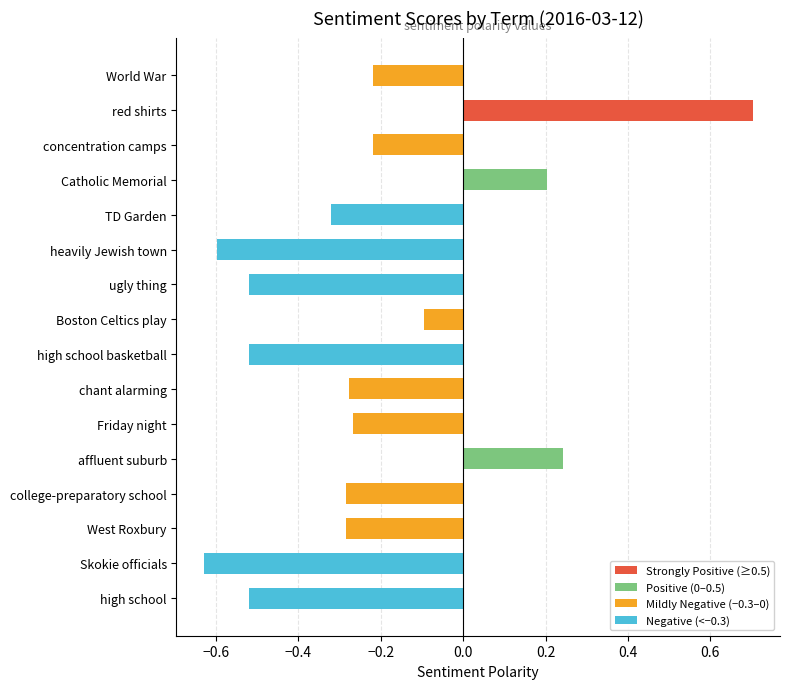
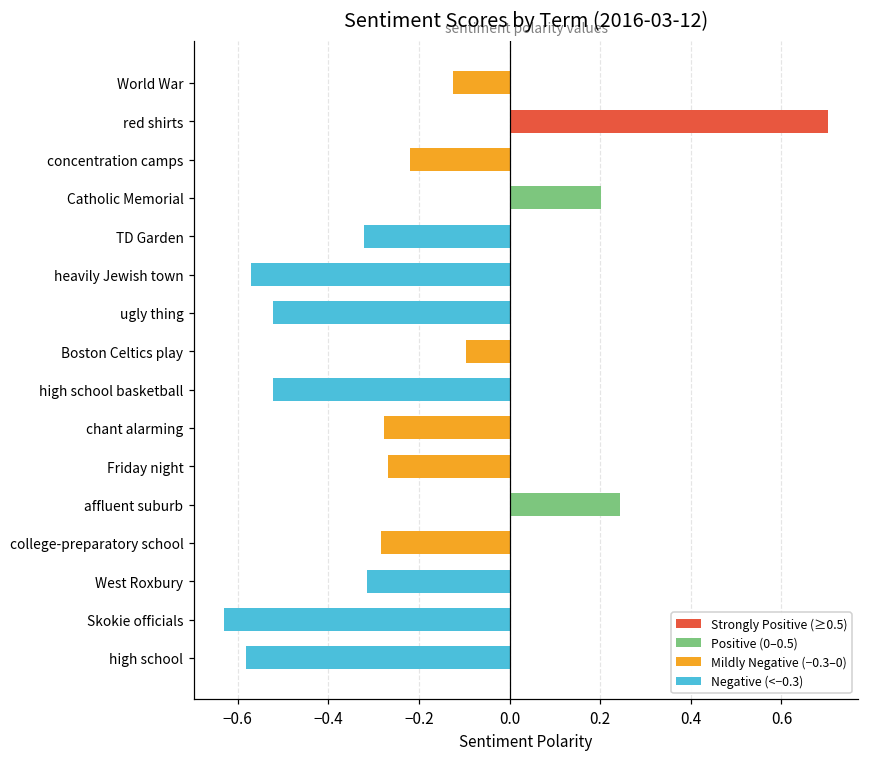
World War: -0.22 -> -0.12
heavily Jewish town: -0.60 -> -0.57
West Roxbury: -0.28 -> -0.31
high school: -0.52 -> -0.58
